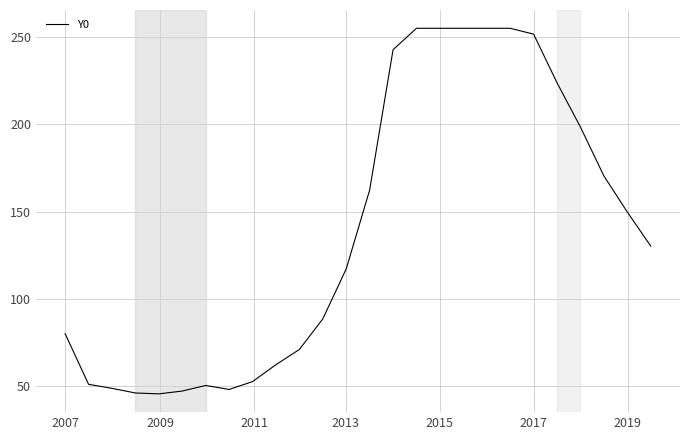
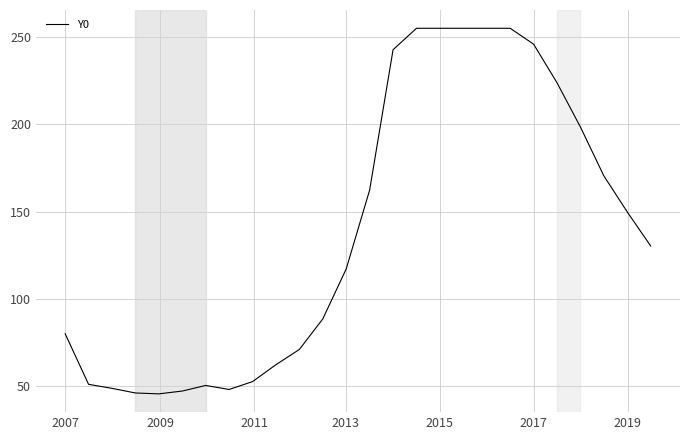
2017: 252 -> 246
